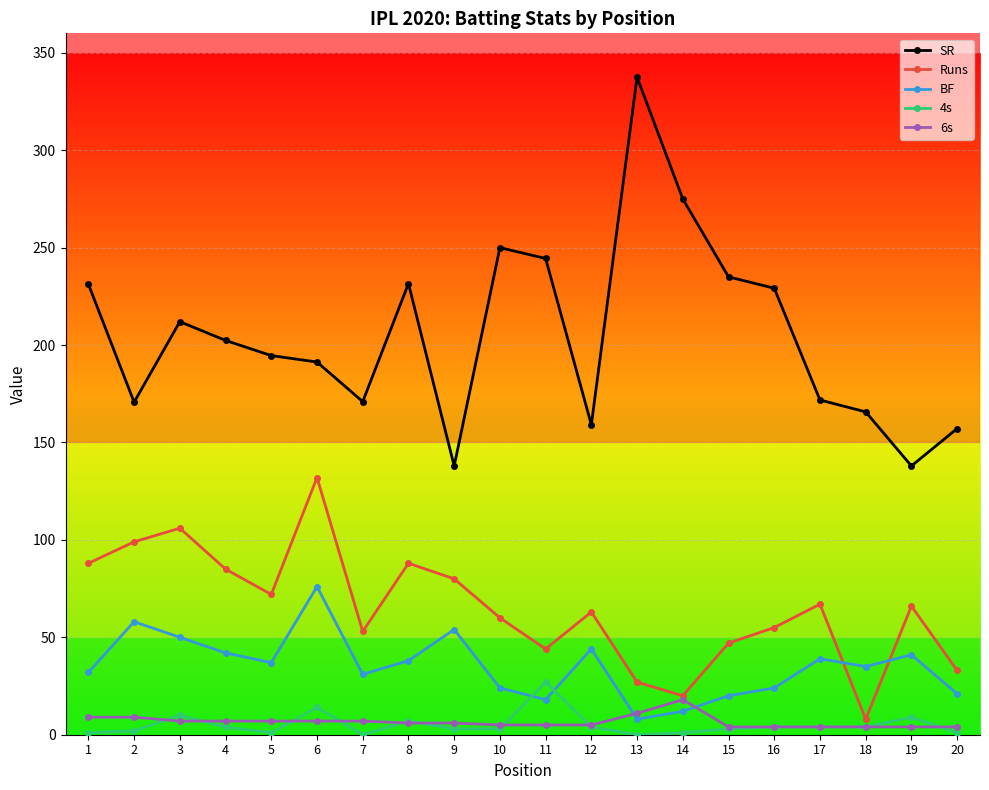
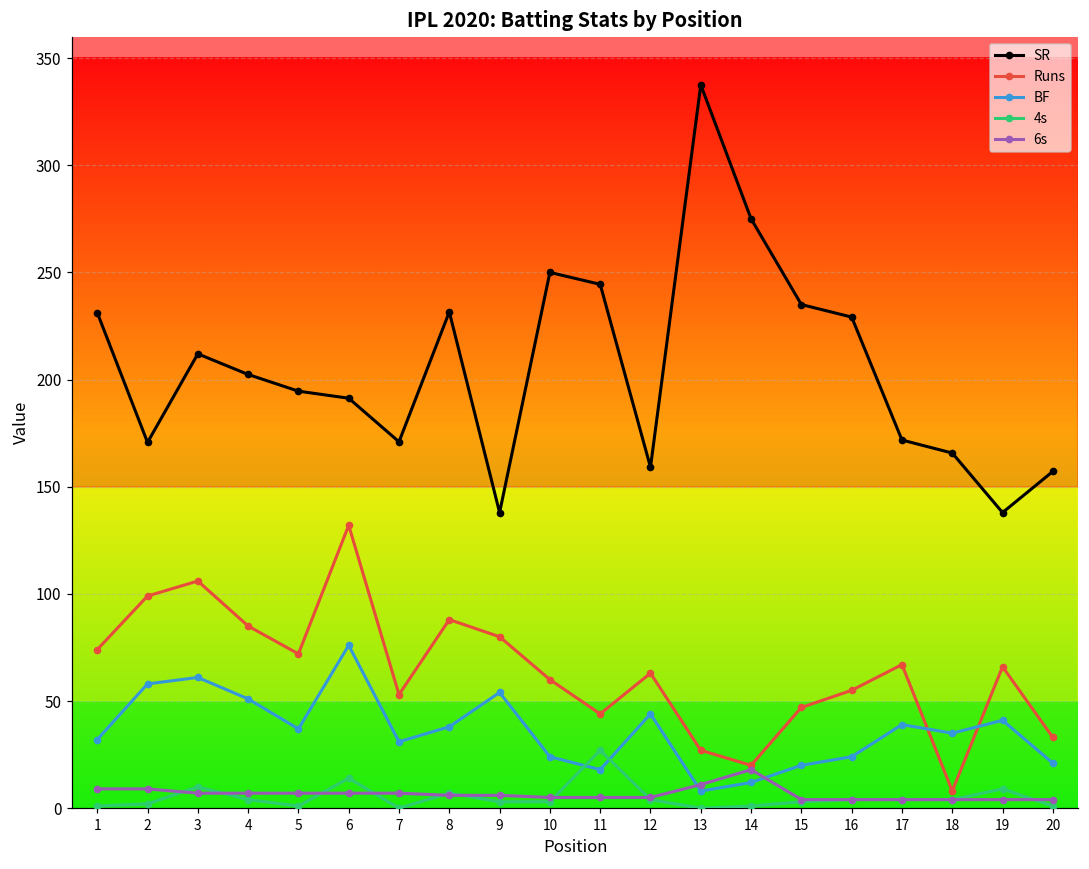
Runs, 1: 88 -> 74
BF, 3: 50 -> 61
BF, 4: 42 -> 51
